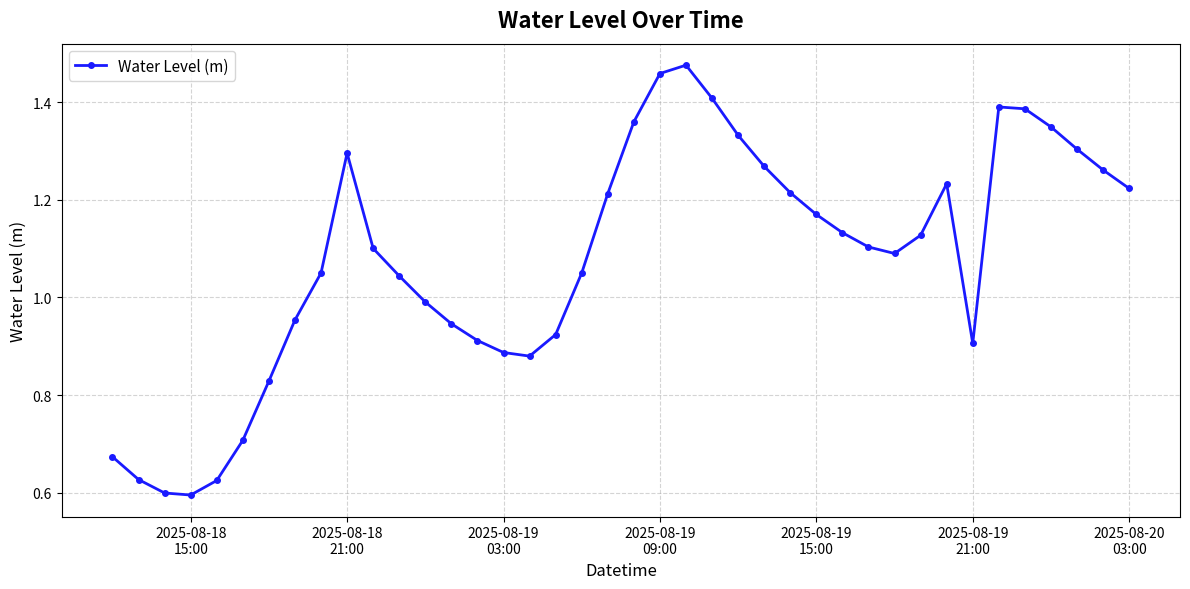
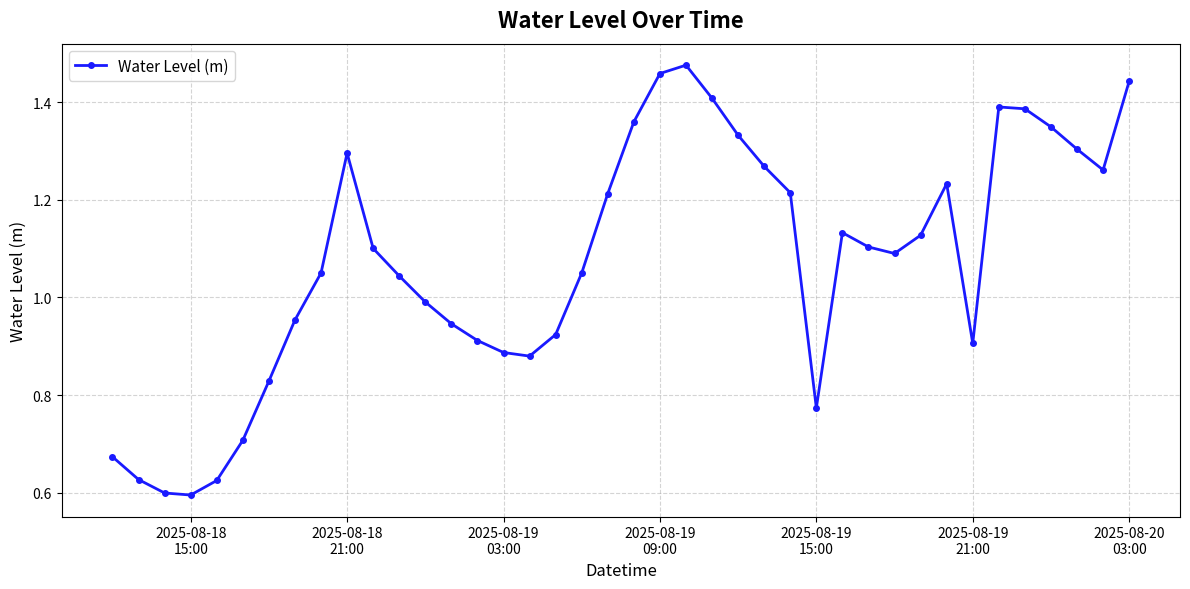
2025-08-19 15:00: 1.17 -> 0.77
2025-08-20 03:00: 1.22 -> 1.44
